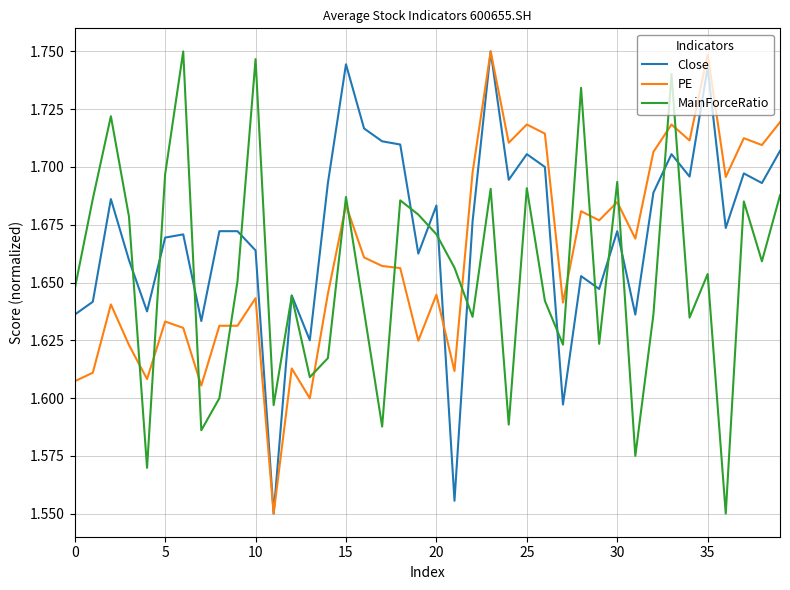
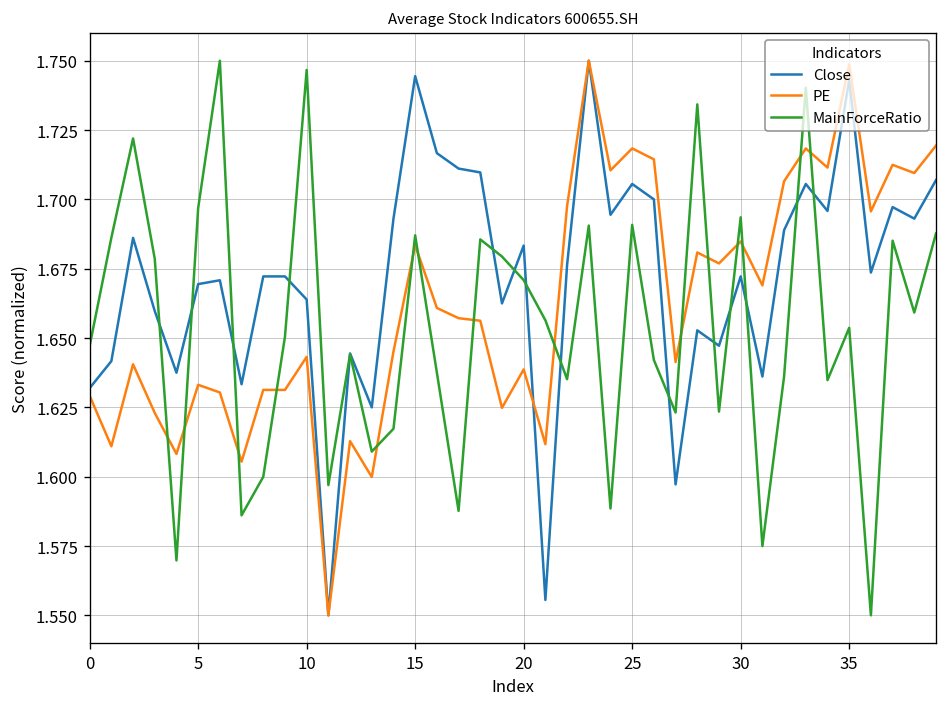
Close, 0: 1.636 -> 1.632
PE, 0: 1.607 -> 1.629
PE, 20: 1.645 -> 1.639
